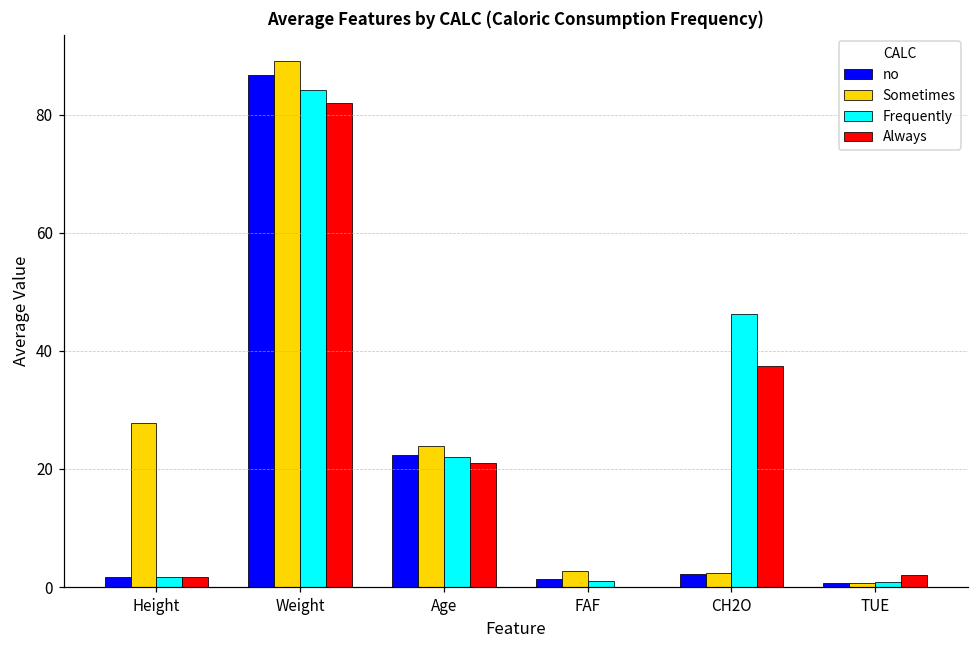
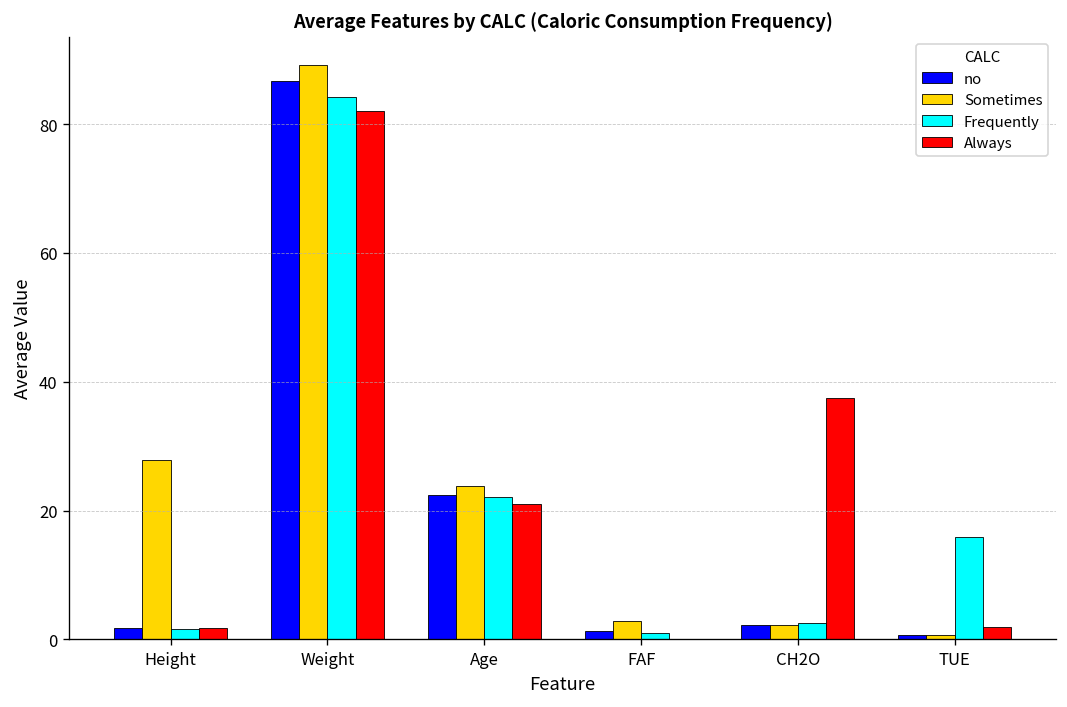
Frequently, CH2O: 46 -> 3
Frequently, TUE: 1 -> 16
